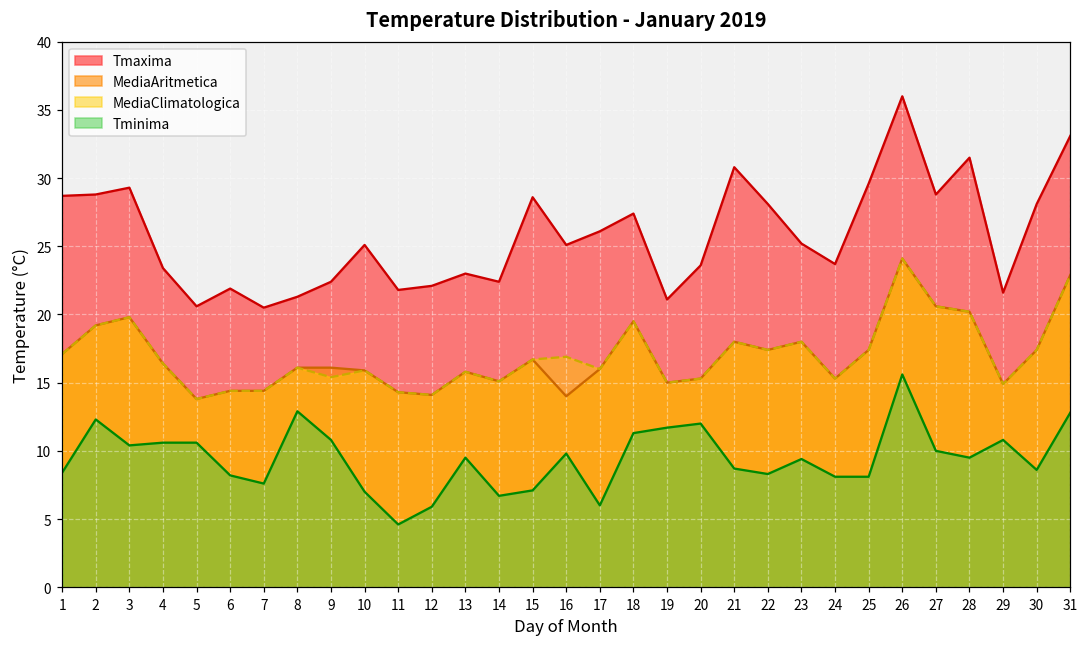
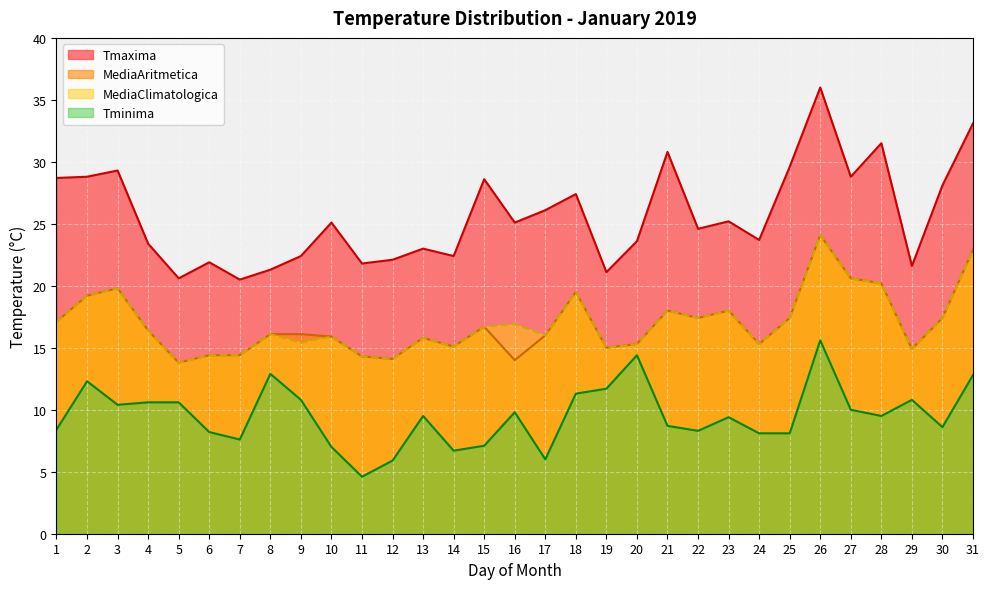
Tminima, 20: 12.0 -> 14.4
Tmaxima, 22: 28.1 -> 24.6
